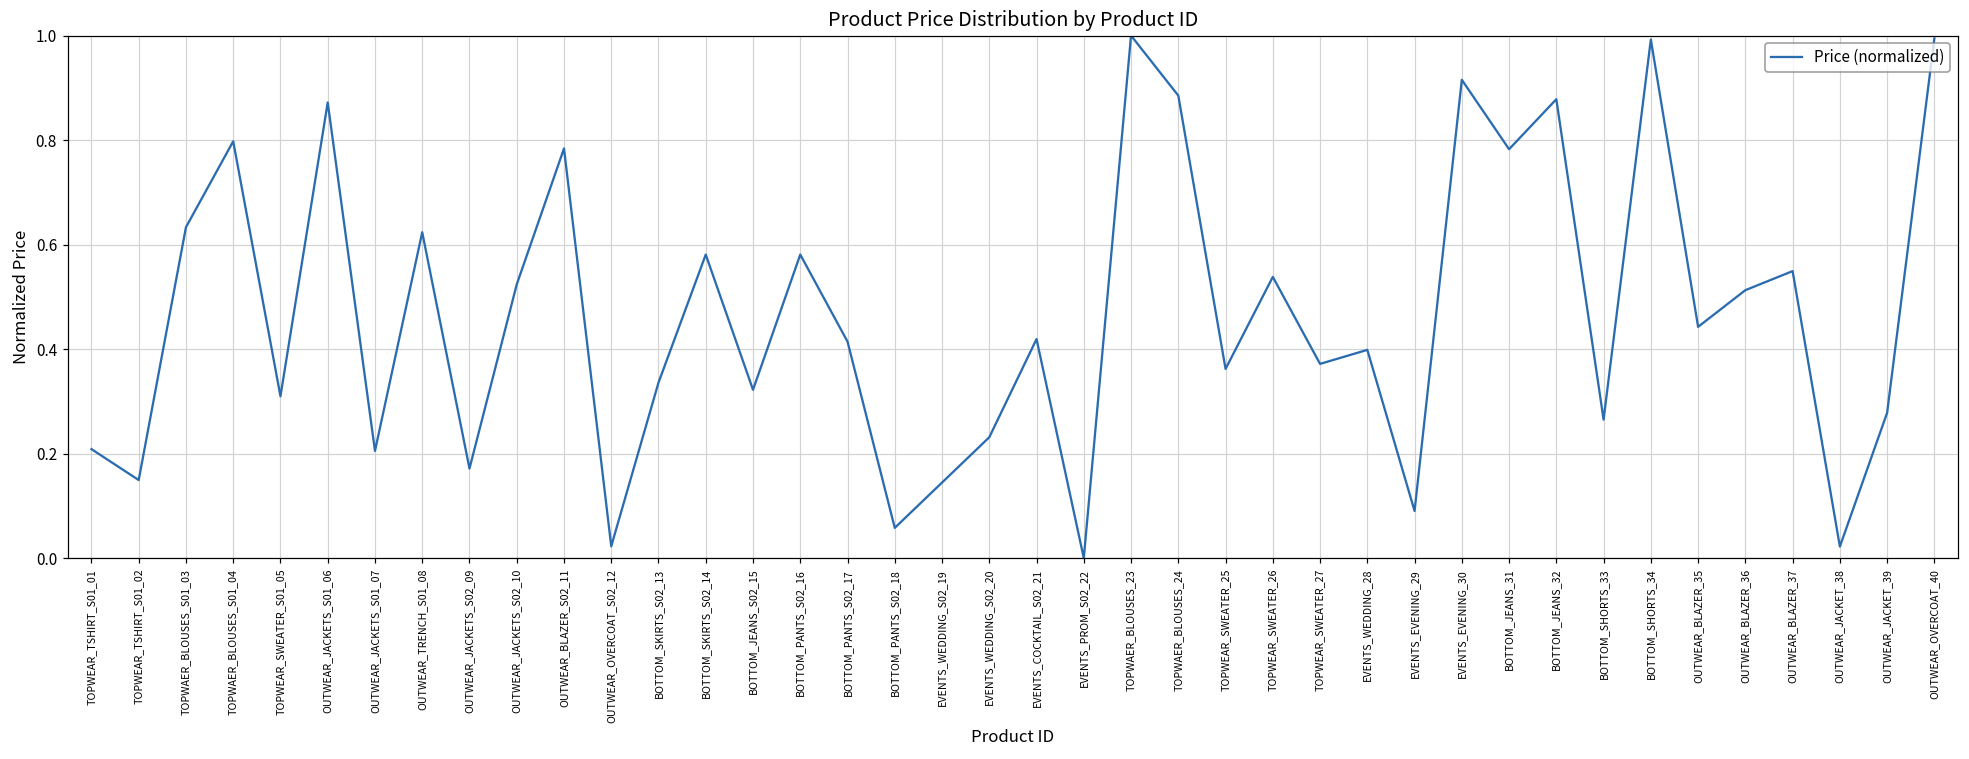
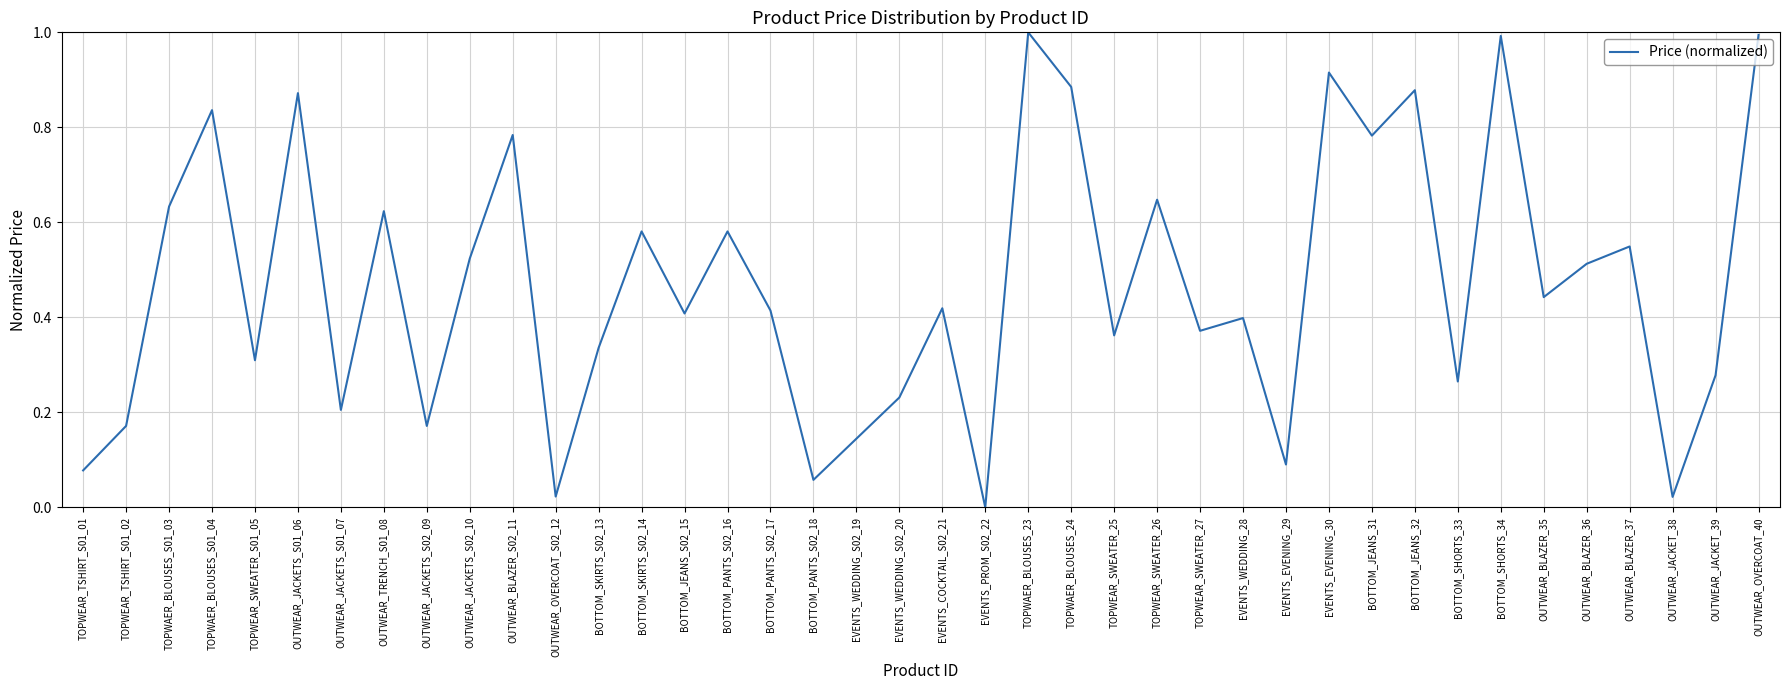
TOPWEAR_TSHIRT_S01_01: 0.21 -> 0.08
TOPWEAR_TSHIRT_S01_02: 0.15 -> 0.17
TOPWAER_BLOUSES_S01_04: 0.80 -> 0.84
BOTTOM_JEANS_S02_15: 0.32 -> 0.41
TOPWEAR_SWEATER_26: 0.54 -> 0.65
